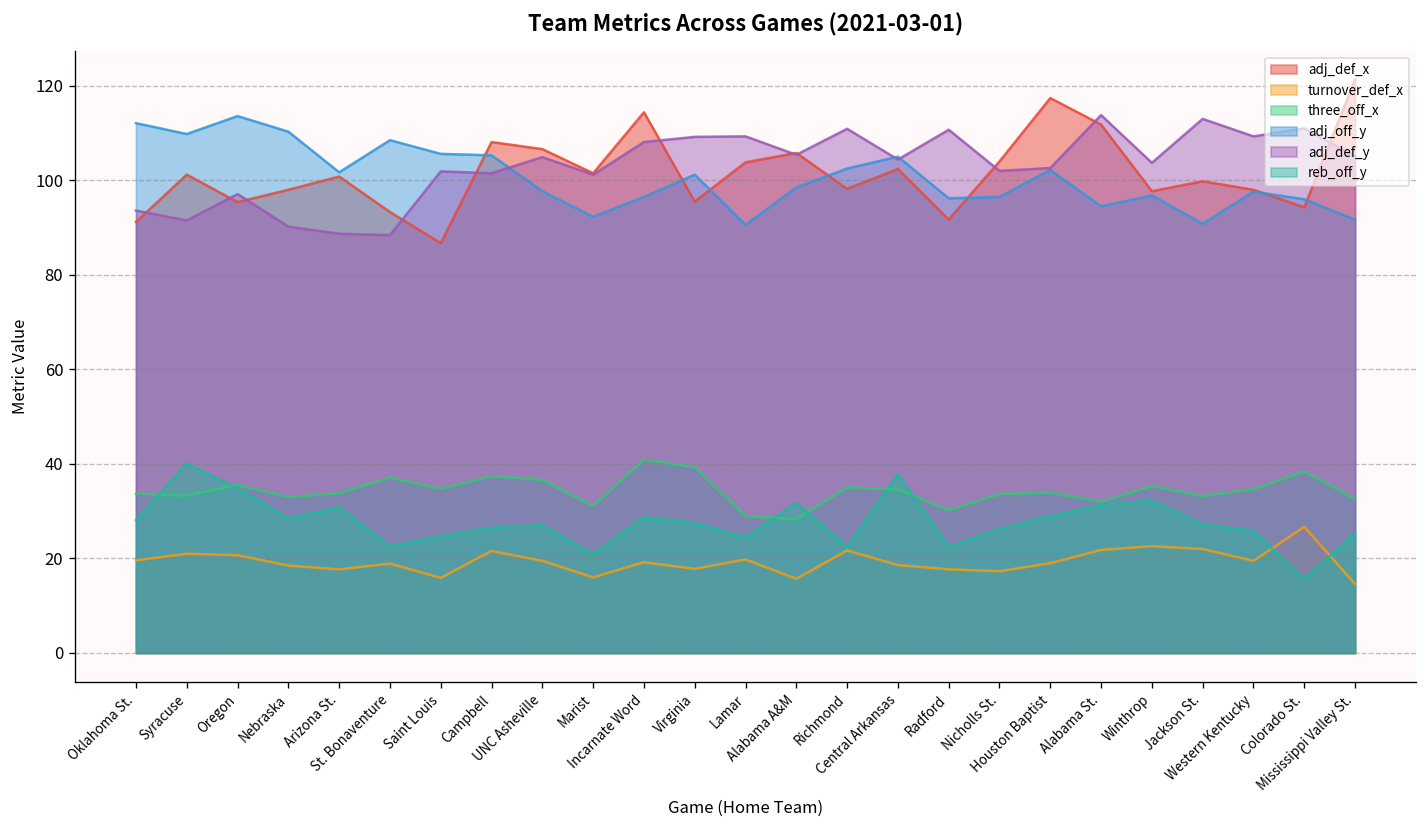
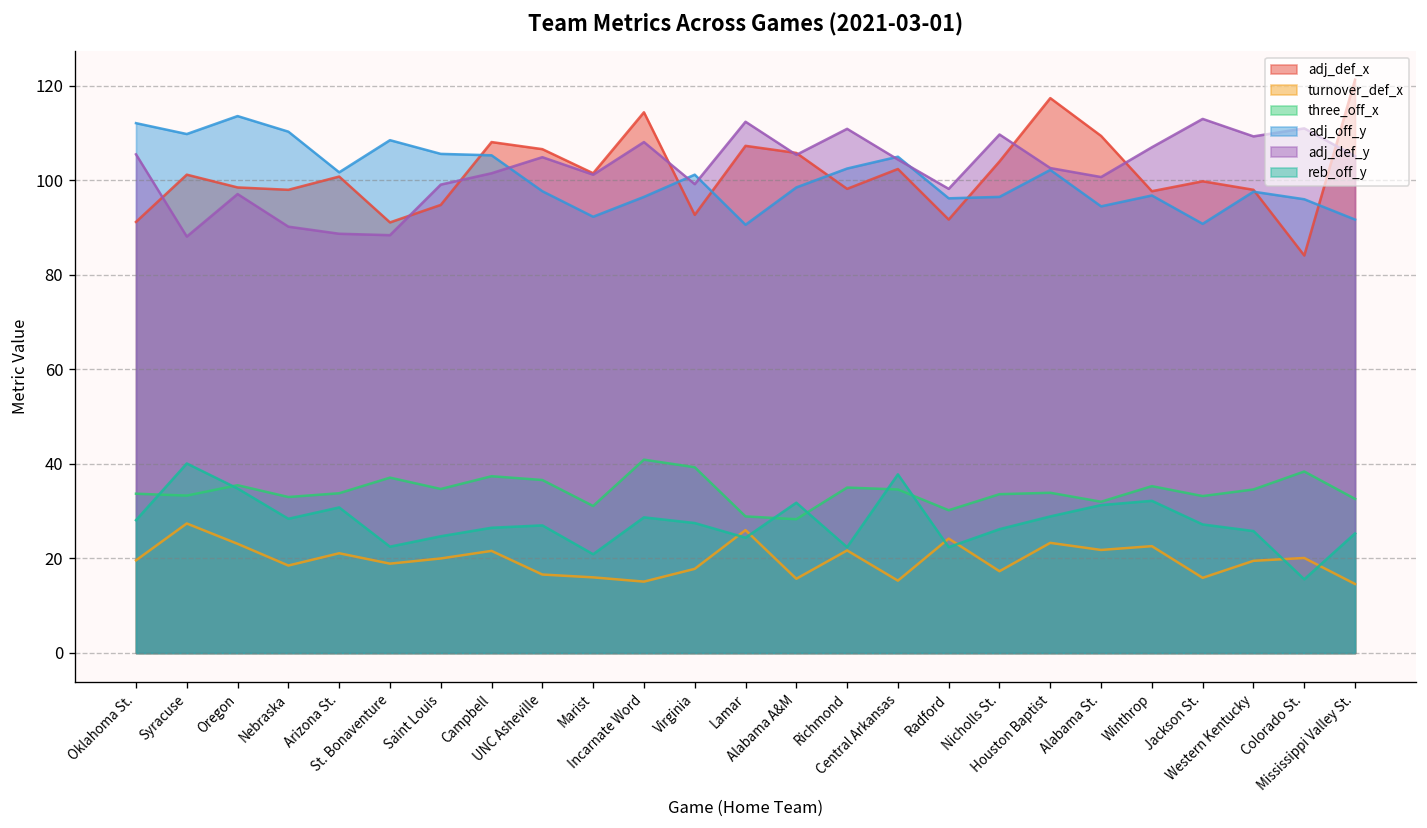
adj_def_y, Oklahoma St.: 94 -> 106
turnover_def_x, Syracuse: 21 -> 27
adj_def_y, Syracuse: 92 -> 88
adj_def_x, Oregon: 95 -> 99
turnover_def_x, Oregon: 21 -> 23
turnover_def_x, Arizona St.: 18 -> 21
adj_def_x, St. Bonaventure: 93 -> 91
adj_def_x, Saint Louis: 87 -> 95
turnover_def_x, Saint Louis: 16 -> 20
adj_def_y, Saint Louis: 102 -> 99
turnover_def_x, UNC Asheville: 20 -> 17
turnover_def_x, Incarnate Word: 19 -> 15
adj_def_x, Virginia: 96 -> 93
adj_def_y, Virginia: 109 -> 99
adj_def_x, Lamar: 104 -> 107
turnover_def_x, Lamar: 20 -> 26
adj_def_y, Lamar: 109 -> 112
turnover_def_x, Central Arkansas: 19 -> 15
turnover_def_x, Radford: 18 -> 24
adj_def_y, Radford: 111 -> 98
adj_def_y, Nicholls St.: 102 -> 110
turnover_def_x, Houston Baptist: 19 -> 23
adj_def_x, Alabama St.: 112 -> 109
adj_def_y, Alabama St.: 114 -> 101
adj_def_y, Winthrop: 104 -> 107
turnover_def_x, Jackson St.: 22 -> 16
adj_def_x, Colorado St.: 94 -> 84
turnover_def_x, Colorado St.: 27 -> 20
